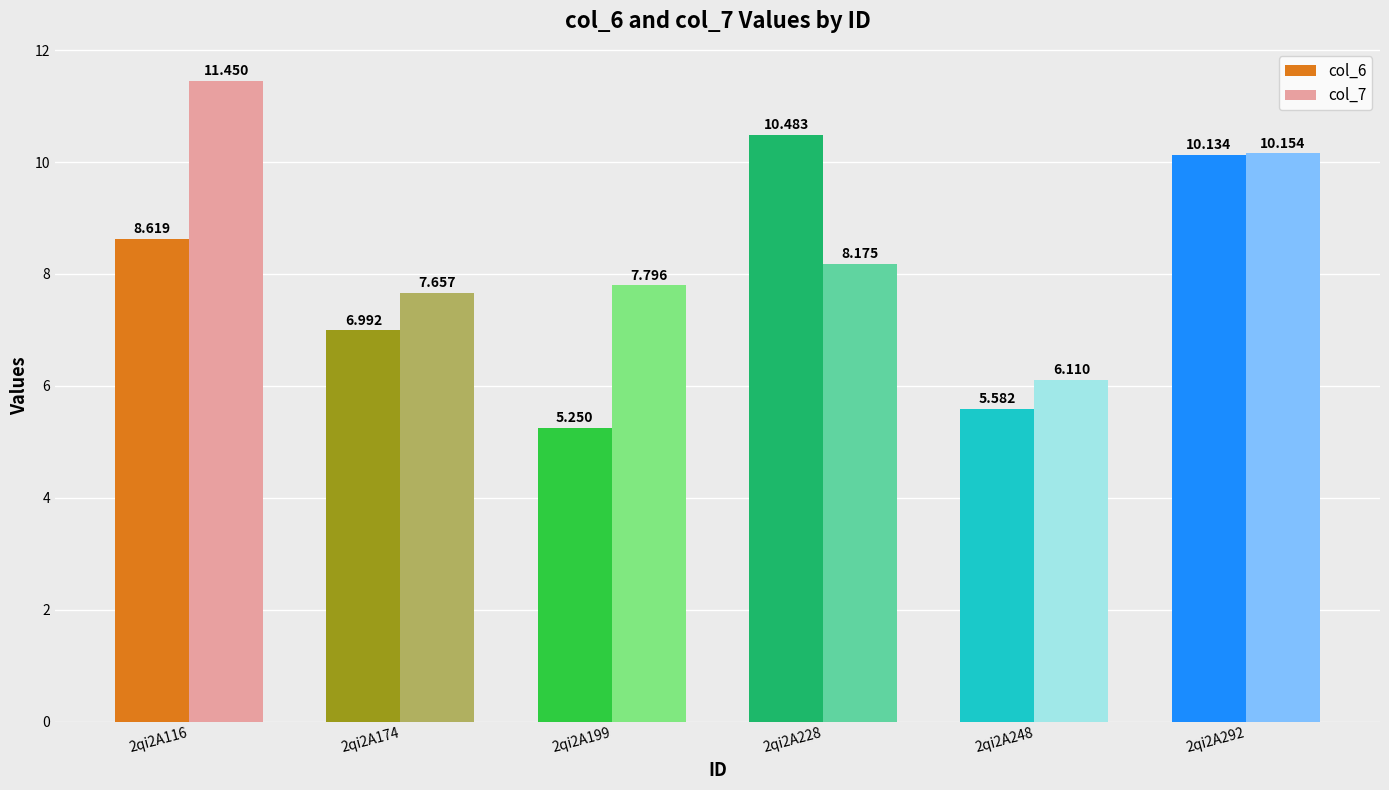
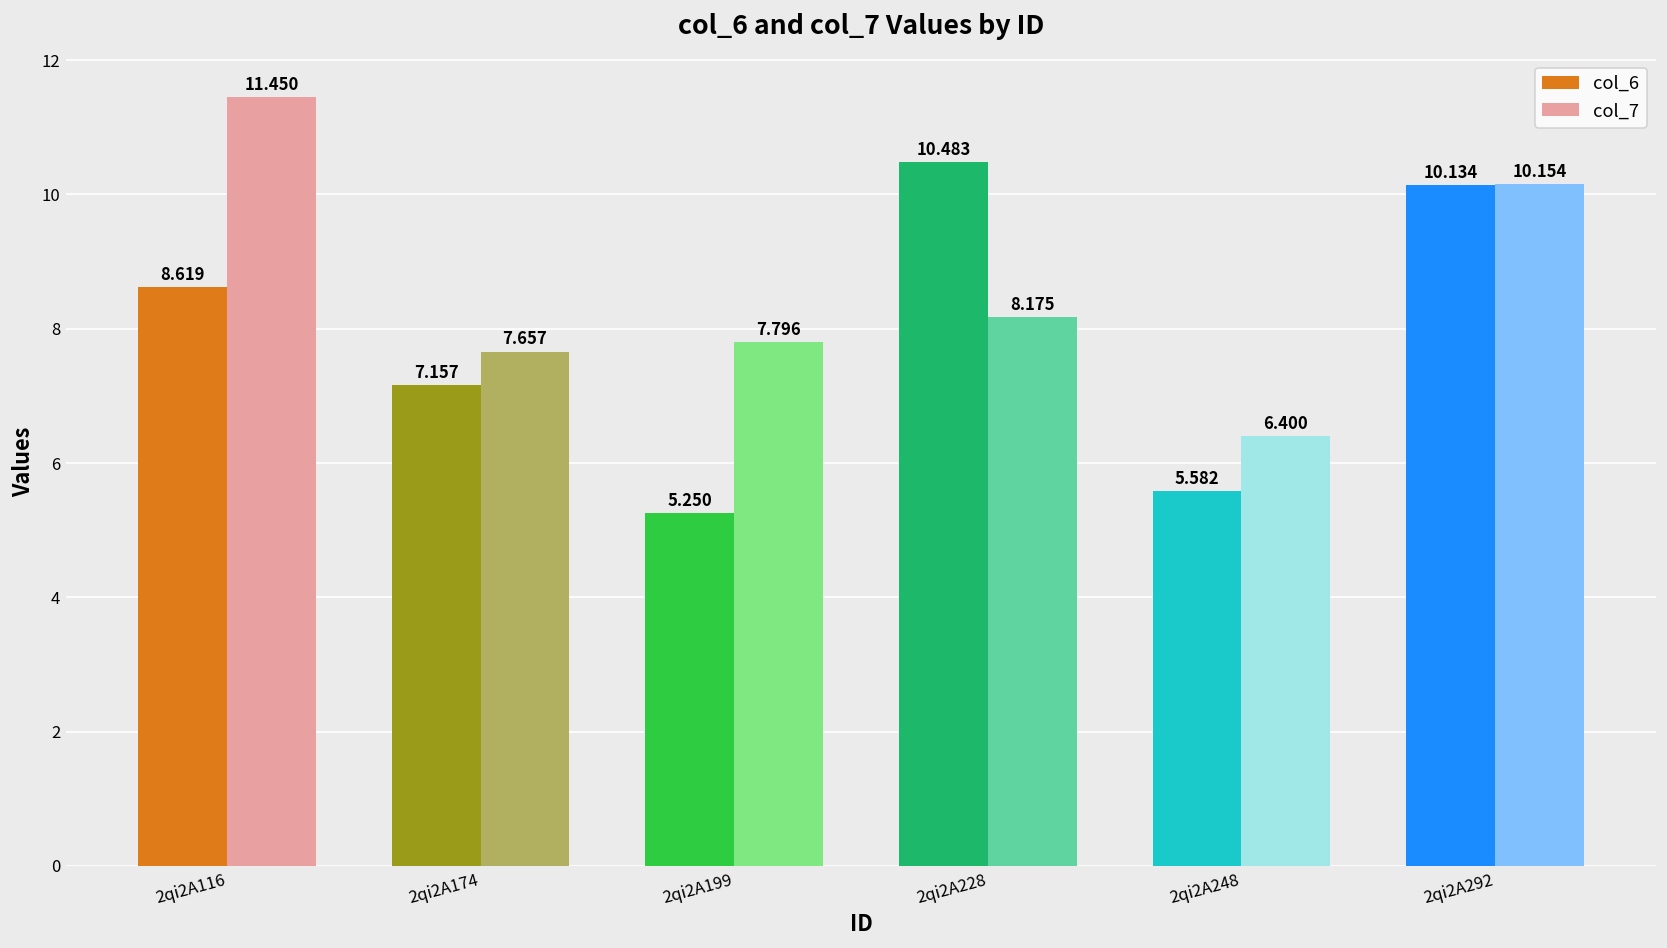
col_6, 2qi2A174: 6.992 -> 7.157
col_7, 2qi2A248: 6.110 -> 6.400
